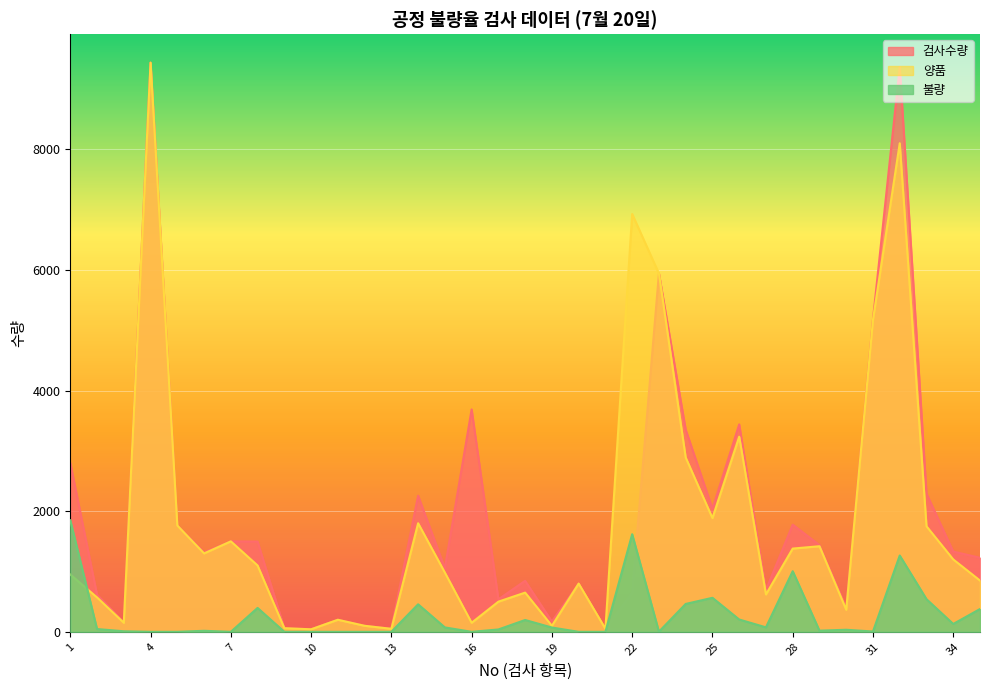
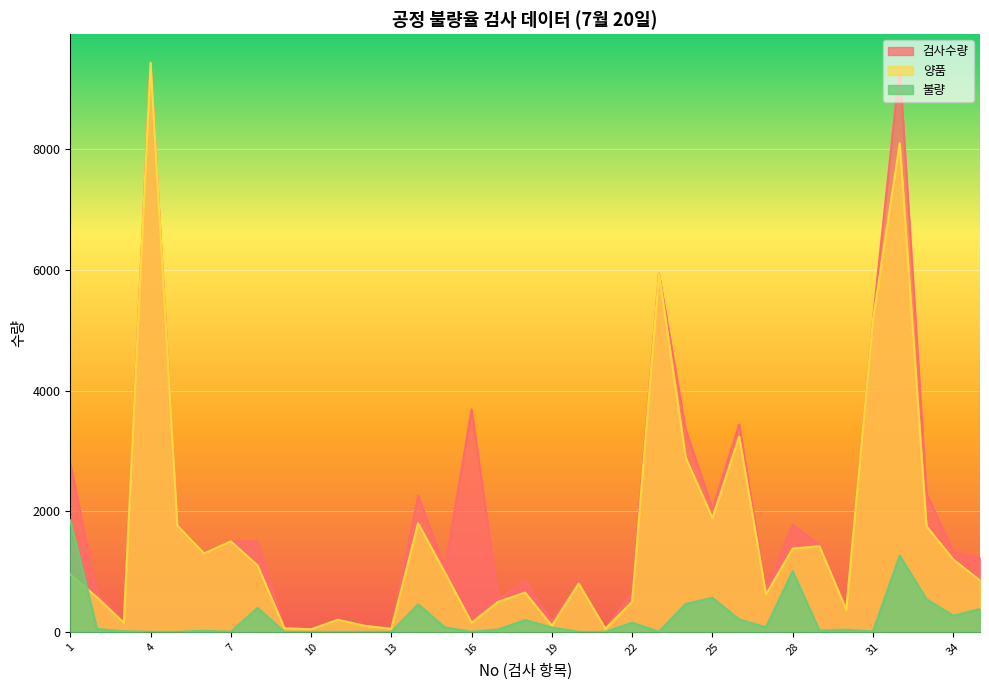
양품, 22: 6900 -> 500
불량, 22: 1600 -> 200
불량, 34: 100 -> 300
